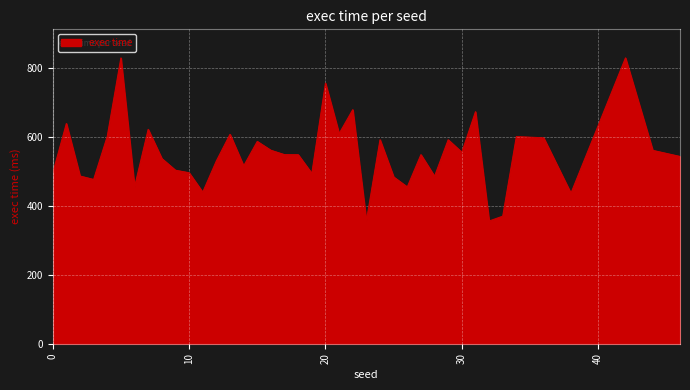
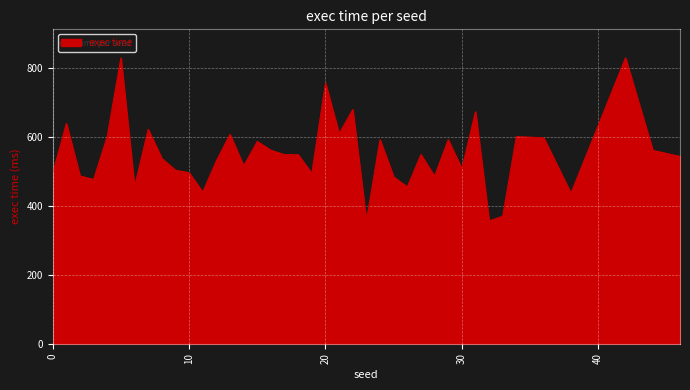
30: 560 -> 510
